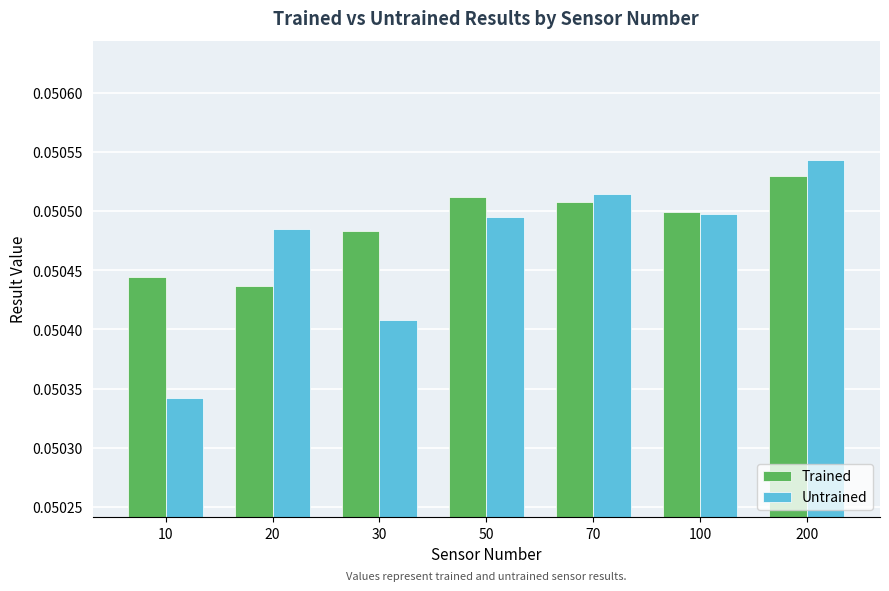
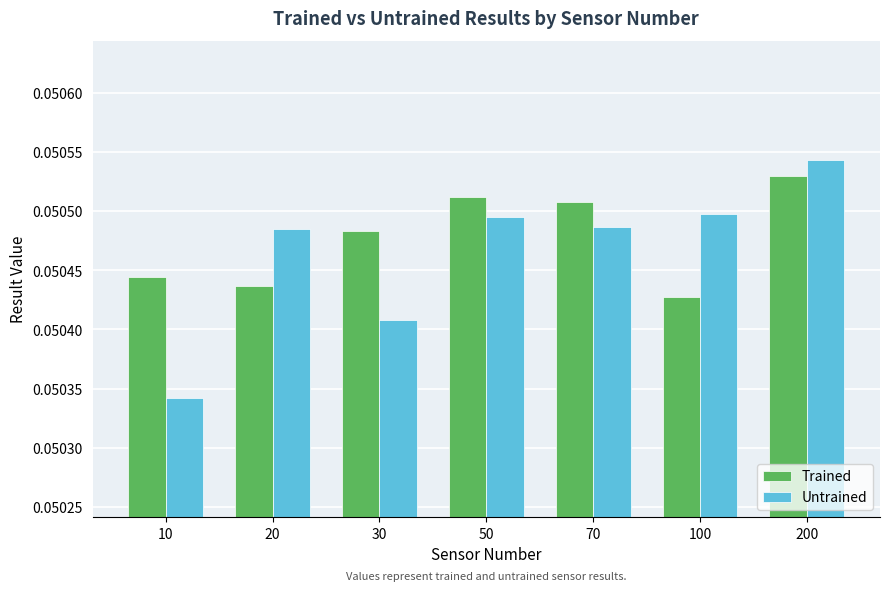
Untrained, 70: 0.050514 -> 0.050487
Trained, 100: 0.050499 -> 0.050427
